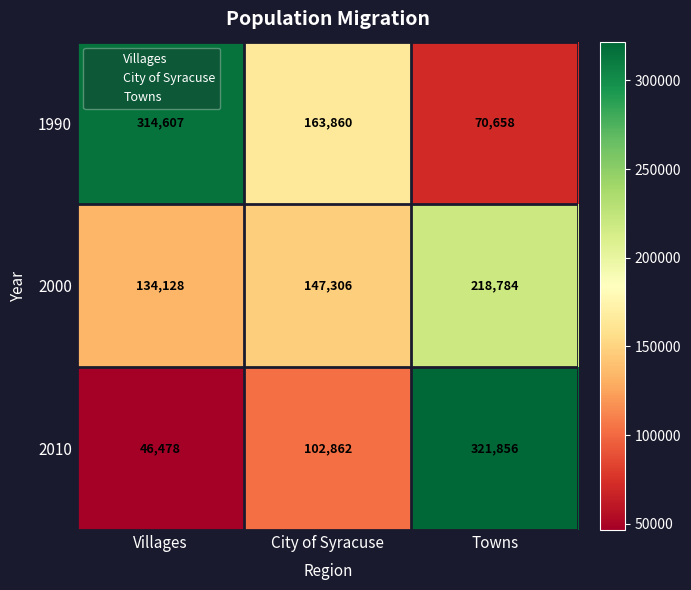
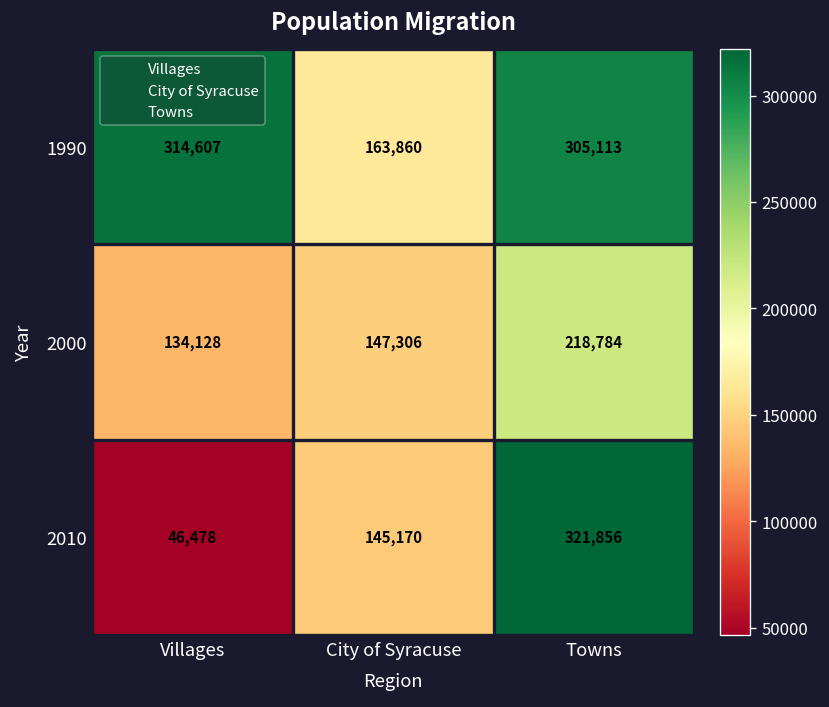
1990, Towns: 70,658 -> 305,113
2010, City of Syracuse: 102,862 -> 145,170
